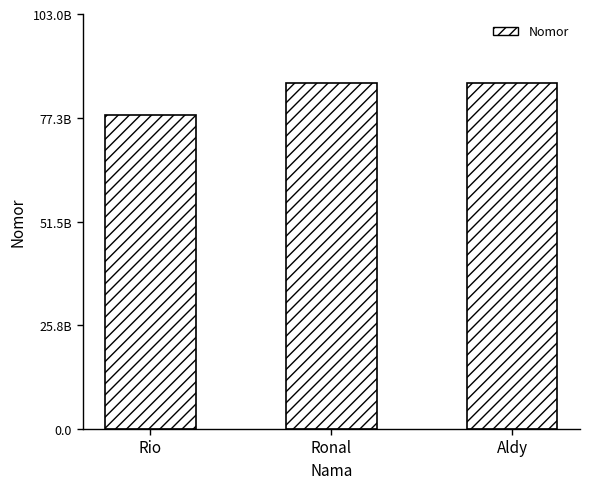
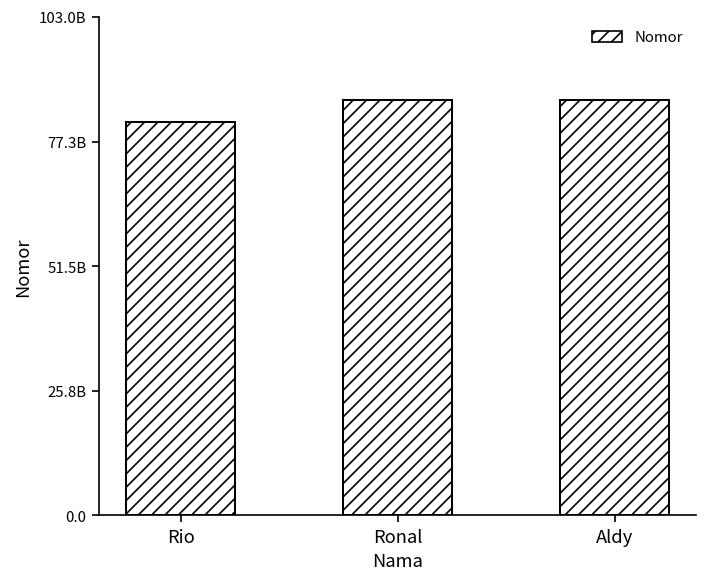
Rio: 78000000000 -> 81000000000
